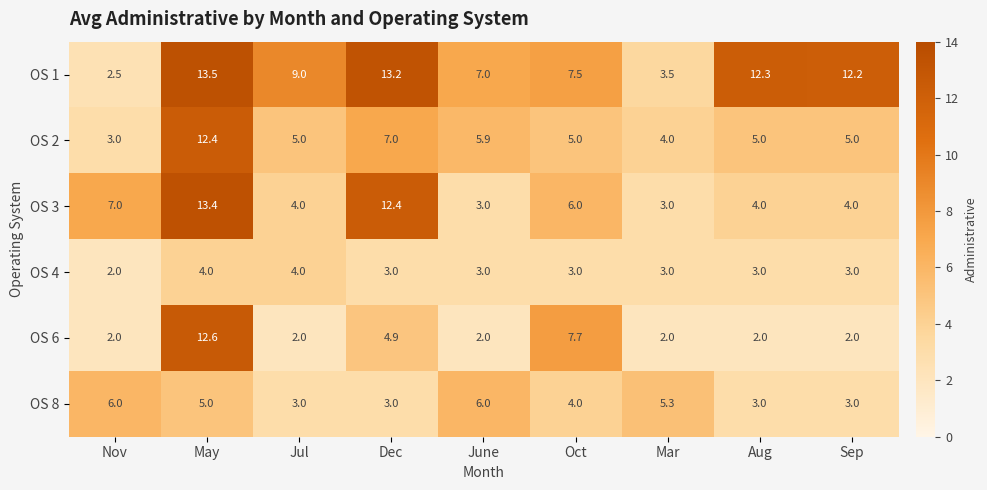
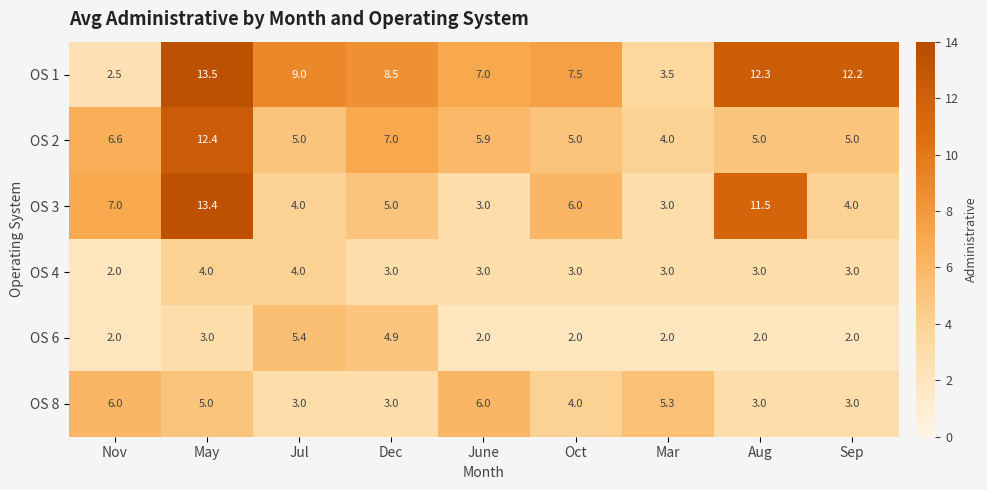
OS 1, Dec: 13.2 -> 8.5
OS 2, Nov: 3.0 -> 6.6
OS 3, Dec: 12.4 -> 5.0
OS 3, Aug: 4.0 -> 11.5
OS 6, May: 12.6 -> 3.0
OS 6, Jul: 2.0 -> 5.4
OS 6, Oct: 7.7 -> 2.0
